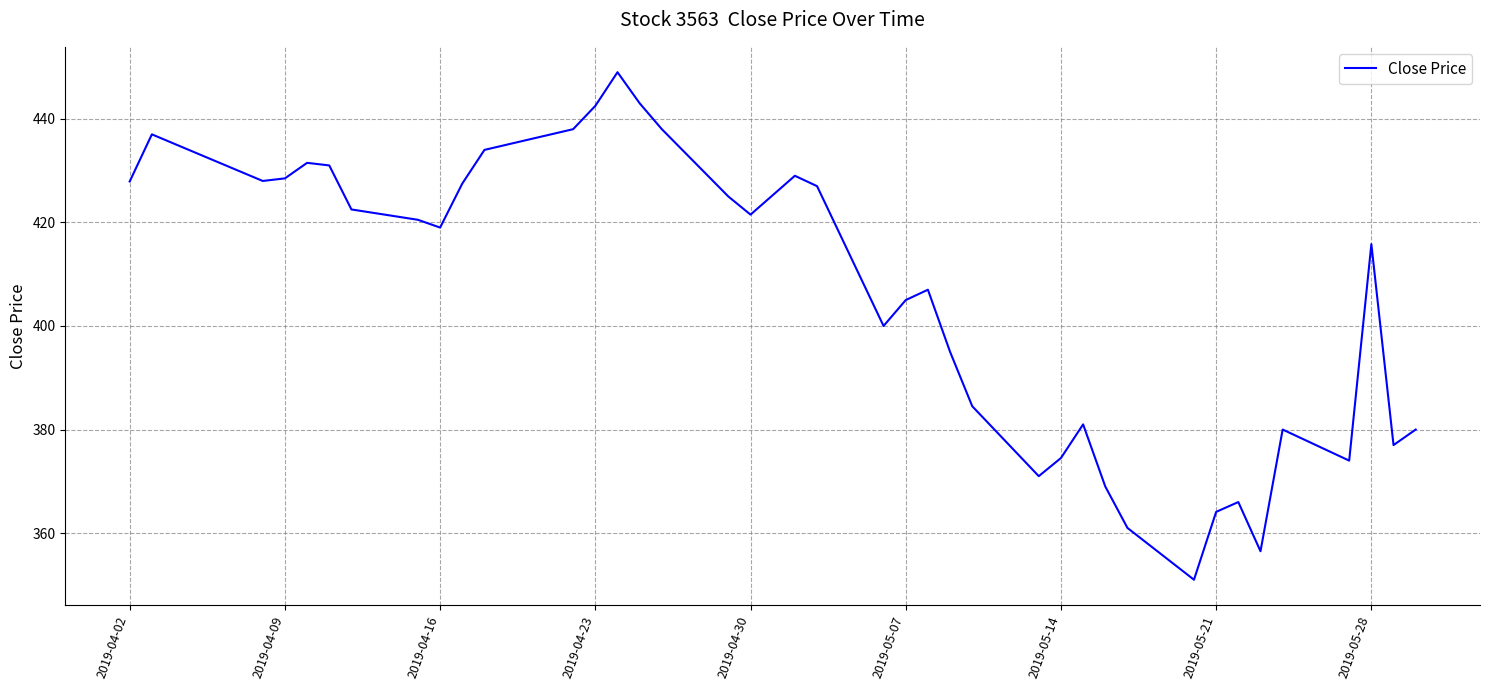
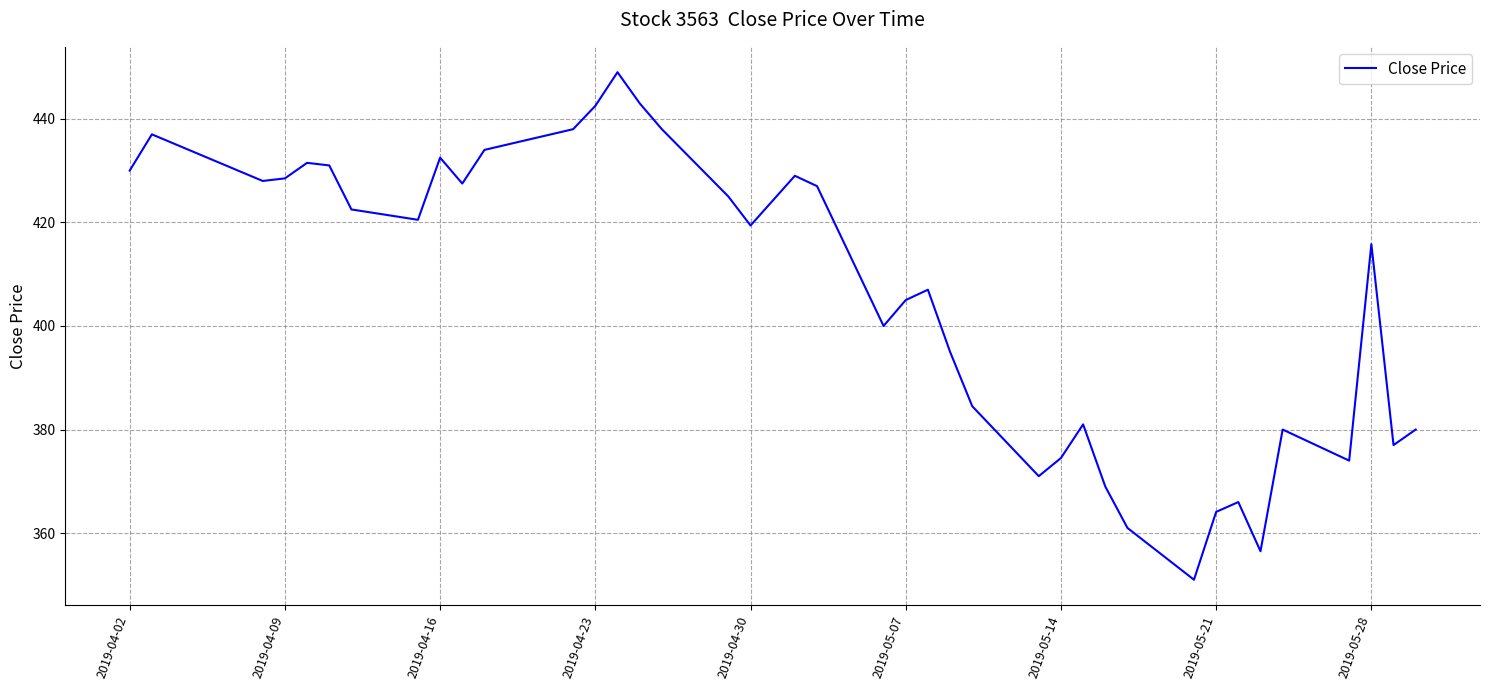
2019-04-02: 428 -> 430
2019-04-16: 419 -> 433
2019-04-30: 422 -> 419
